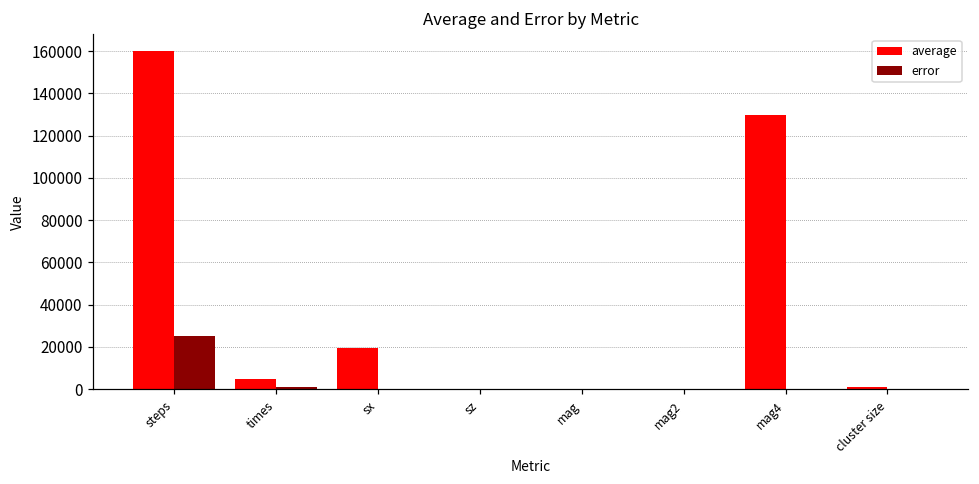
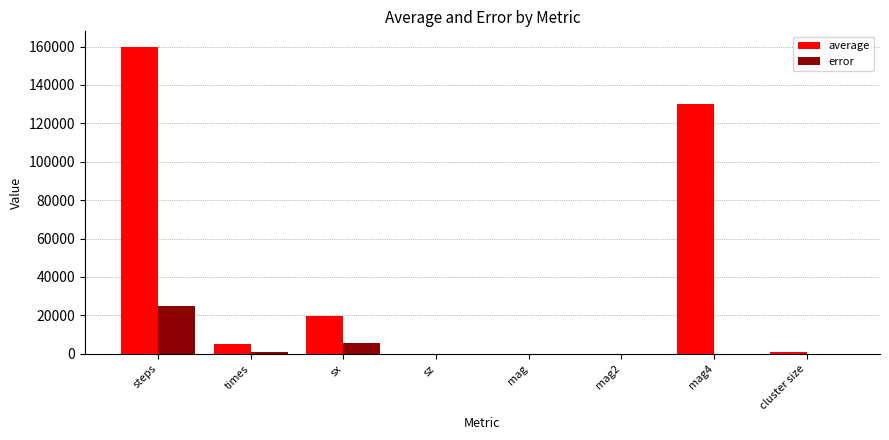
error, sx: 0 -> 5000
